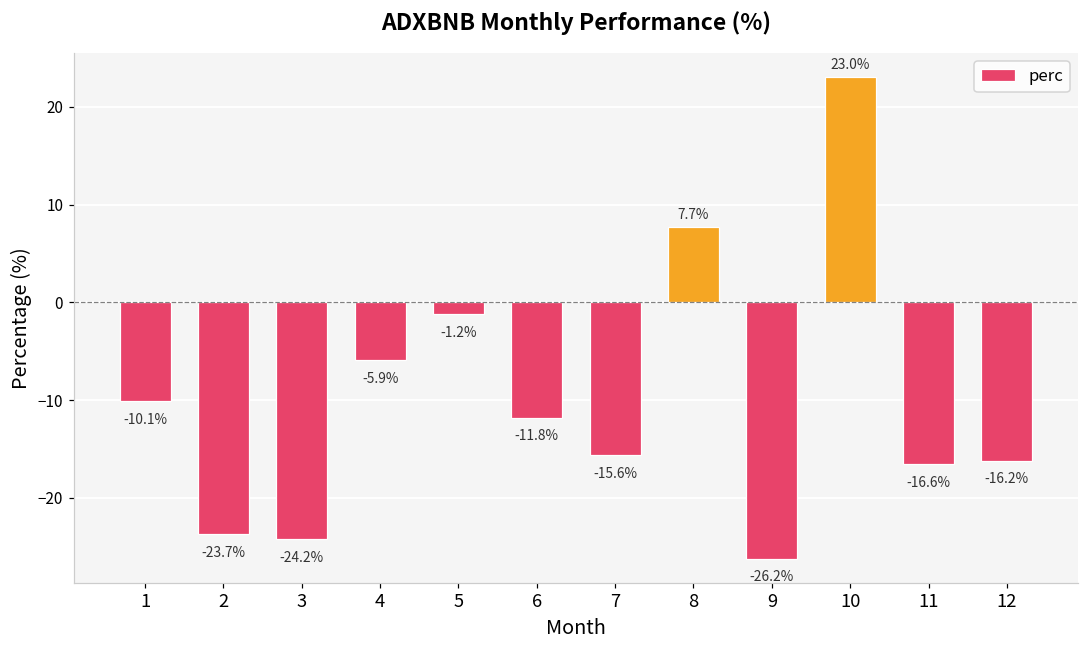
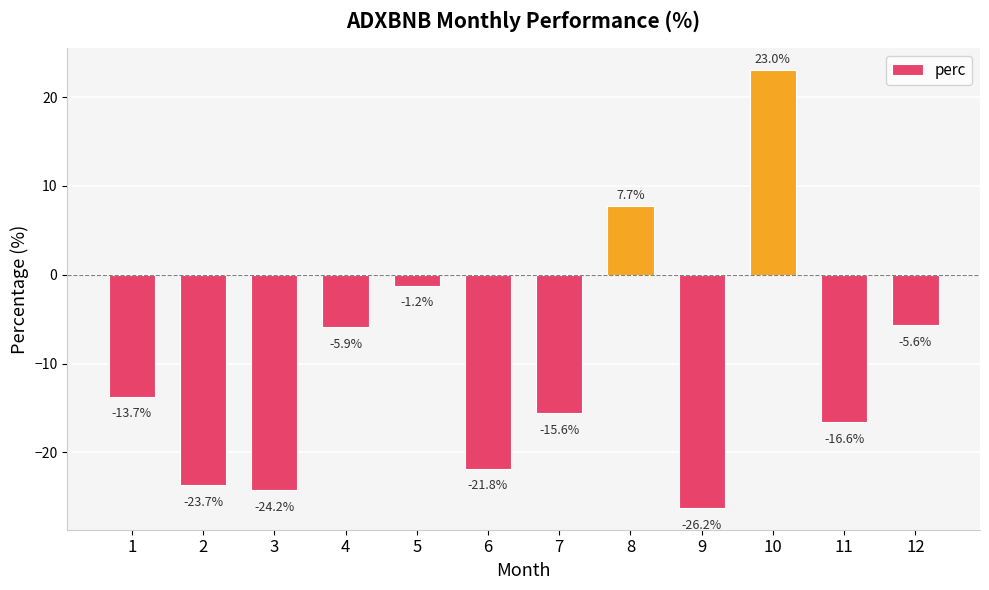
1: -10.1% -> -13.7%
6: -11.8% -> -21.8%
12: -16.2% -> -5.6%
